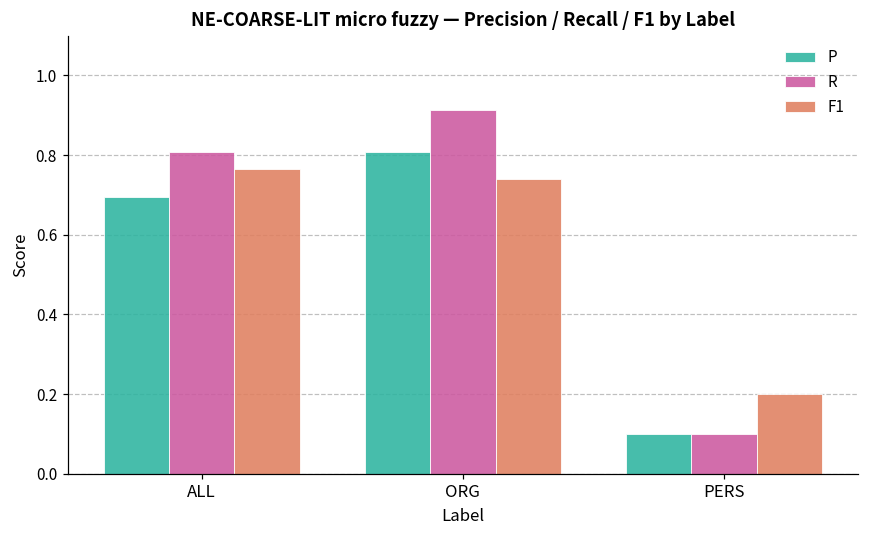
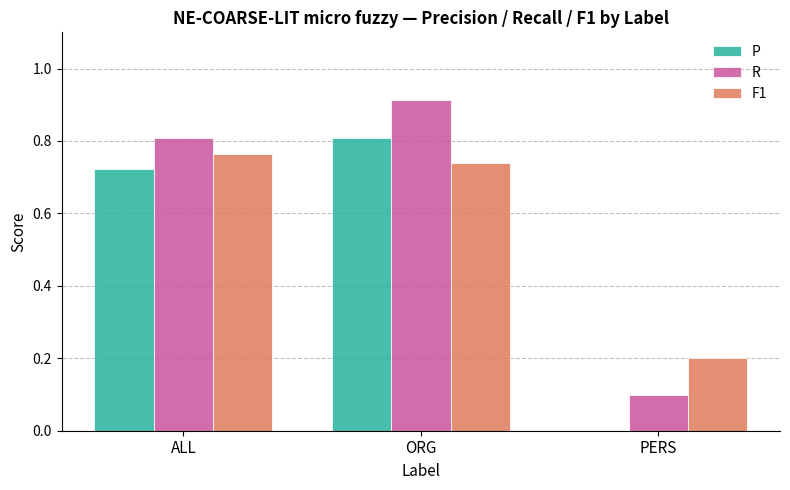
P, ALL: 0.70 -> 0.72
P, PERS: 0.1 -> 0.0
